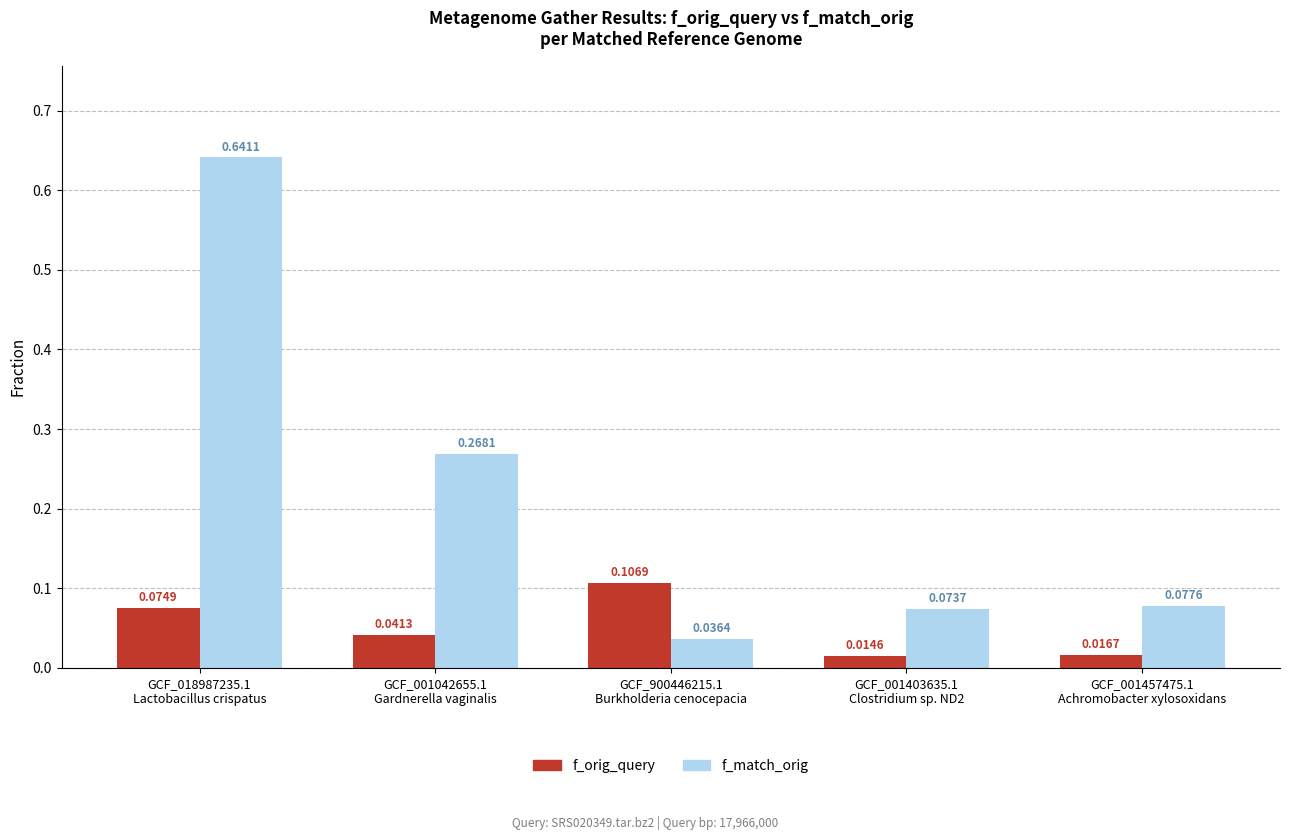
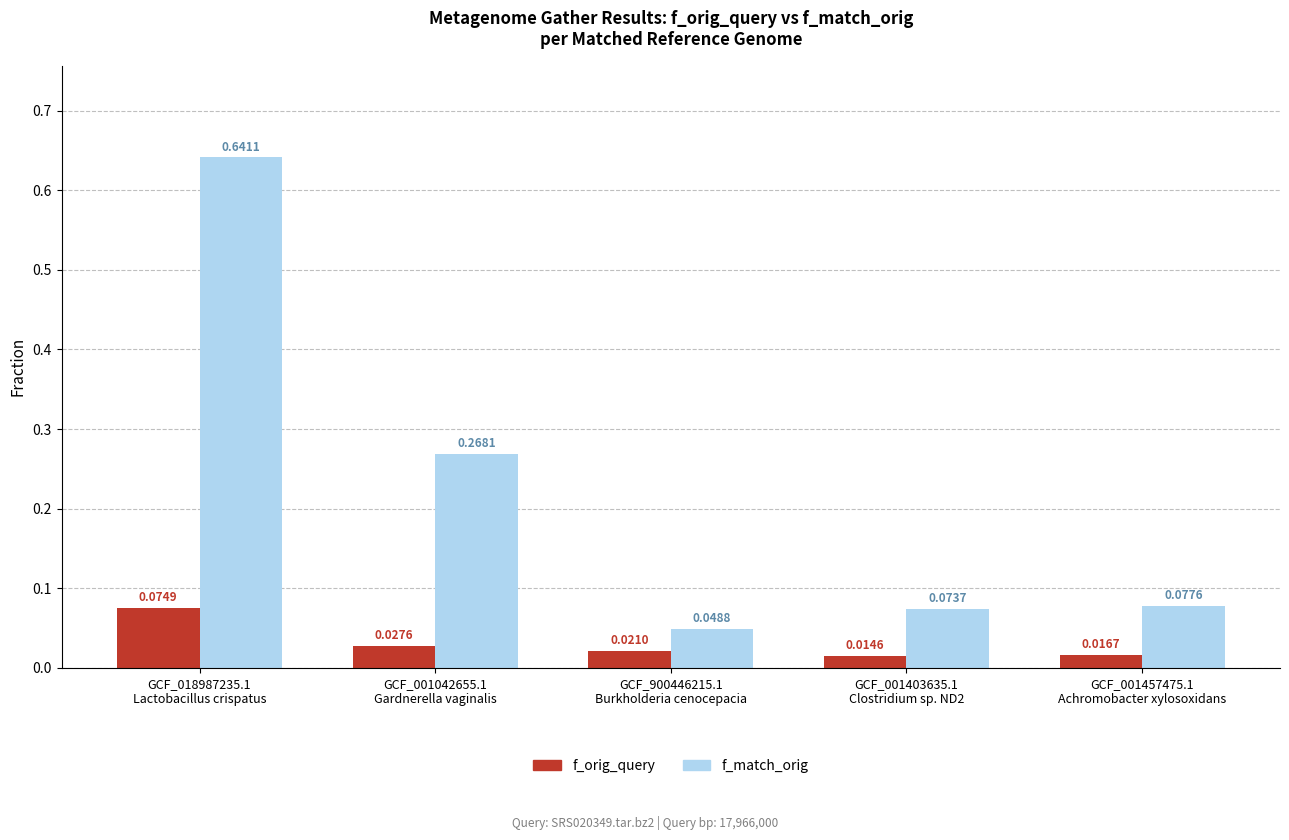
f_orig_query, GCF_001042655.1 Gardnerella vaginalis: 0.0413 -> 0.0276
f_orig_query, GCF_900446215.1 Burkholderia cenocepacia: 0.1069 -> 0.0210
f_match_orig, GCF_900446215.1 Burkholderia cenocepacia: 0.0364 -> 0.0488
